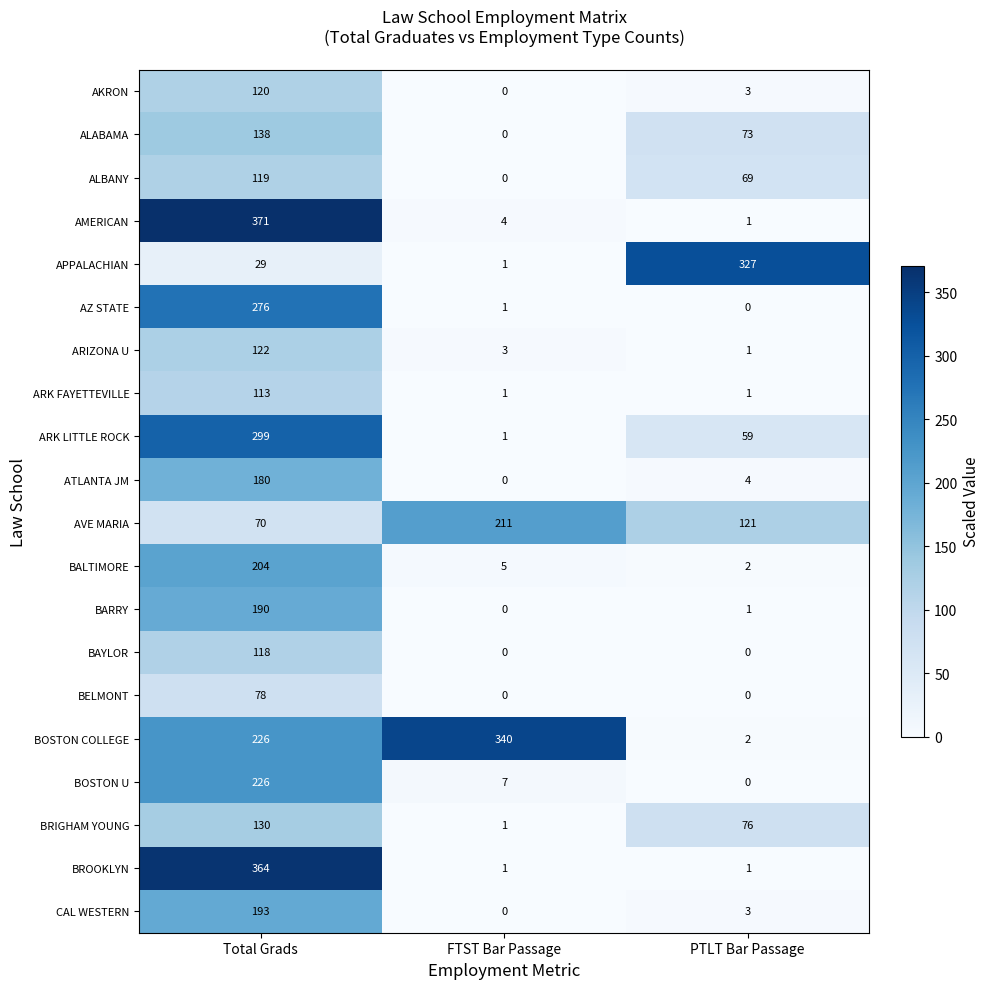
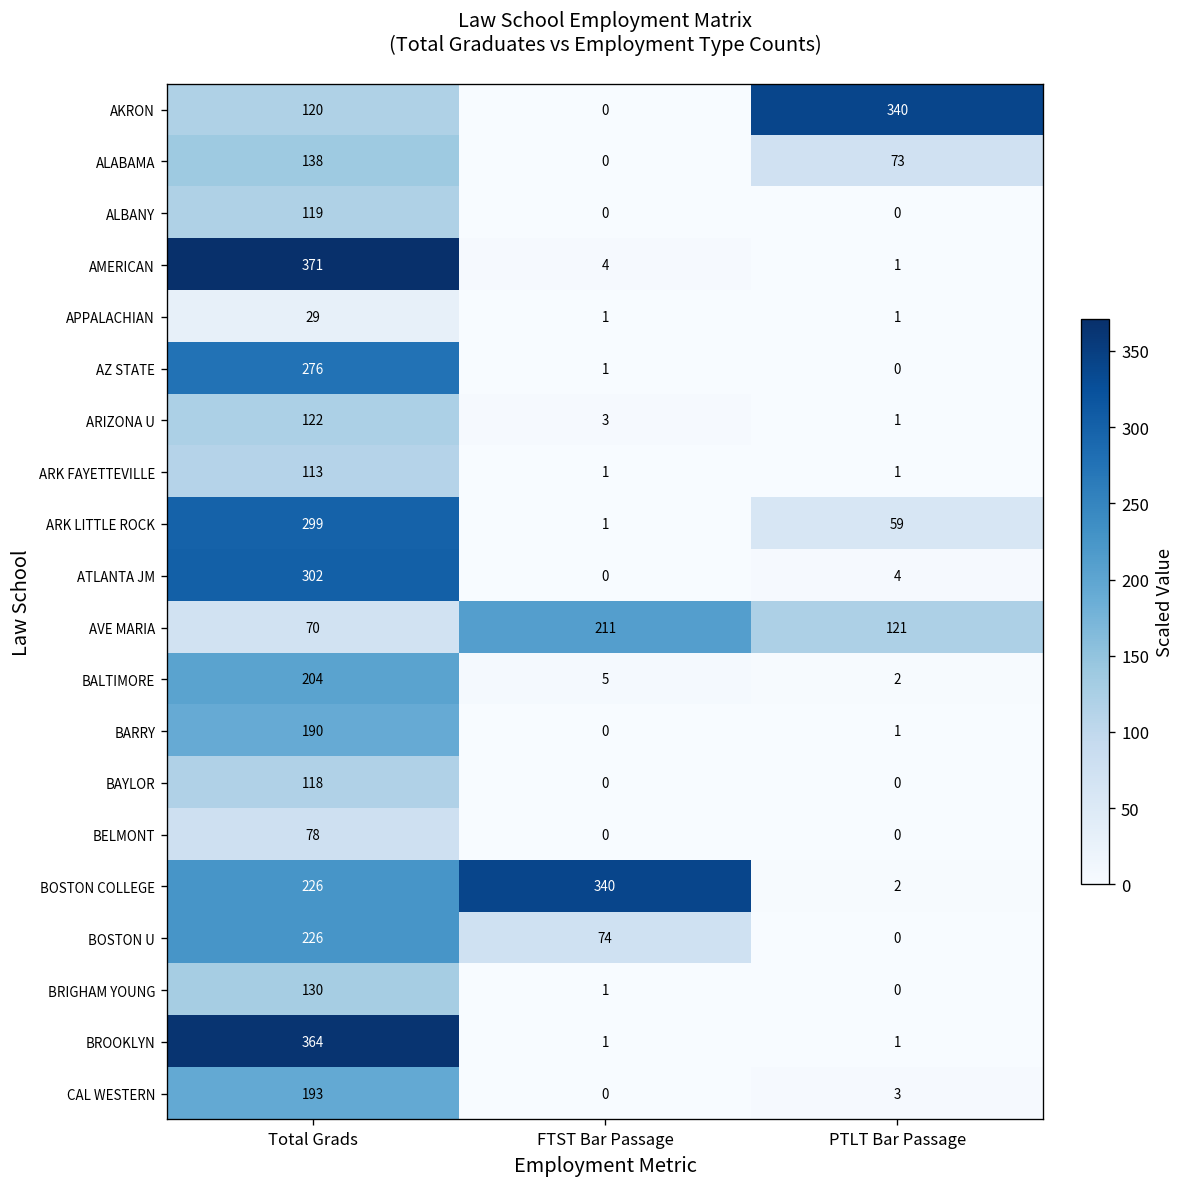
AKRON, PTLT Bar Passage: 3 -> 340
ALBANY, PTLT Bar Passage: 69 -> 0
APPALACHIAN, PTLT Bar Passage: 327 -> 1
ATLANTA JM, Total Grads: 180 -> 302
BOSTON U, FTST Bar Passage: 7 -> 74
BRIGHAM YOUNG, PTLT Bar Passage: 76 -> 0
